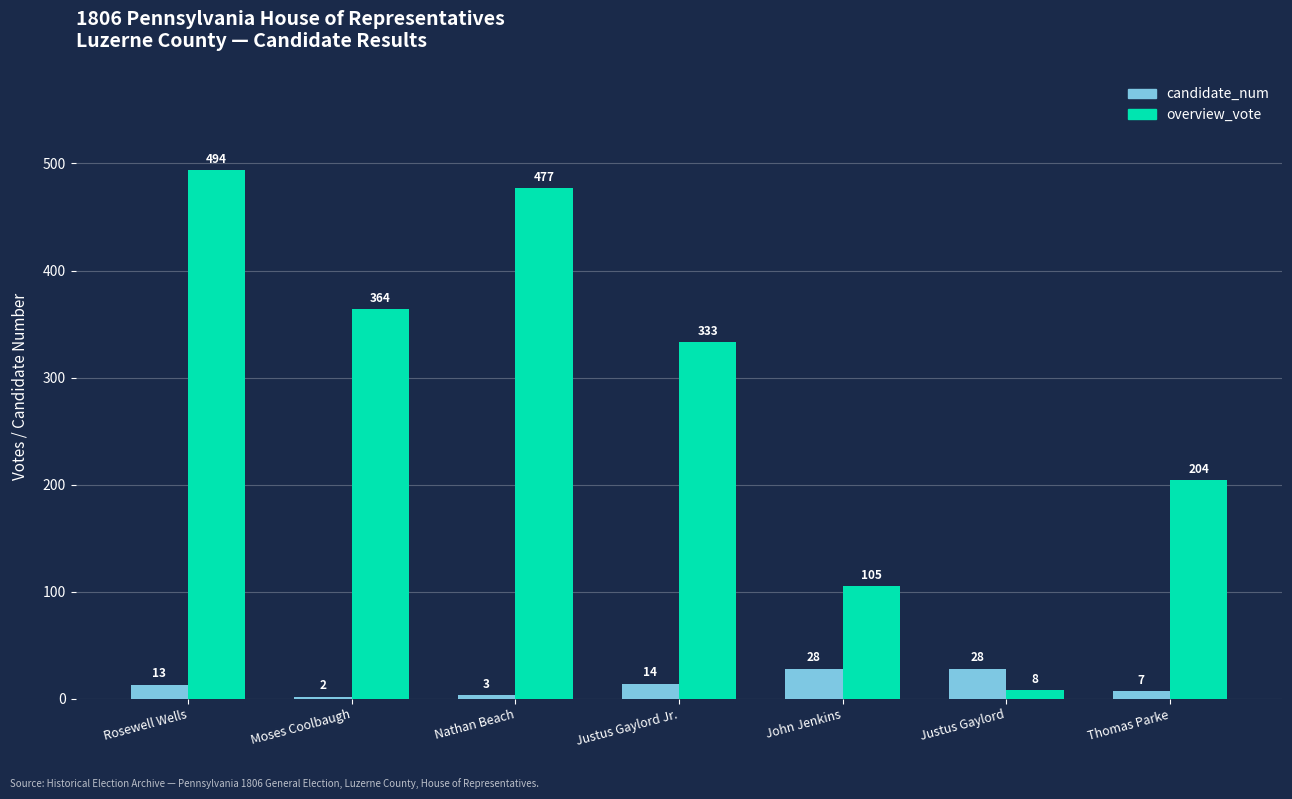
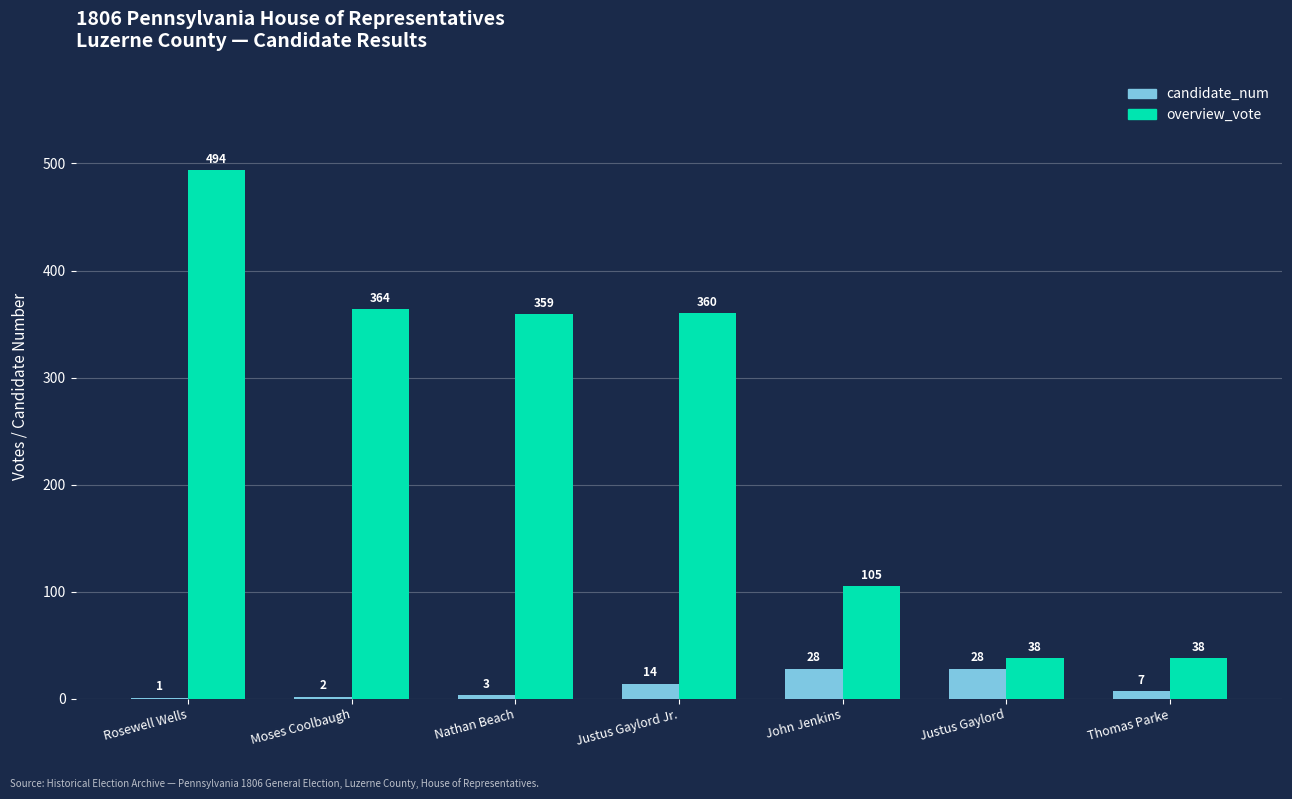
candidate_num, Rosewell Wells: 13 -> 1
overview_vote, Nathan Beach: 477 -> 359
overview_vote, Justus Gaylord Jr.: 333 -> 360
overview_vote, Justus Gaylord: 8 -> 38
overview_vote, Thomas Parke: 204 -> 38
